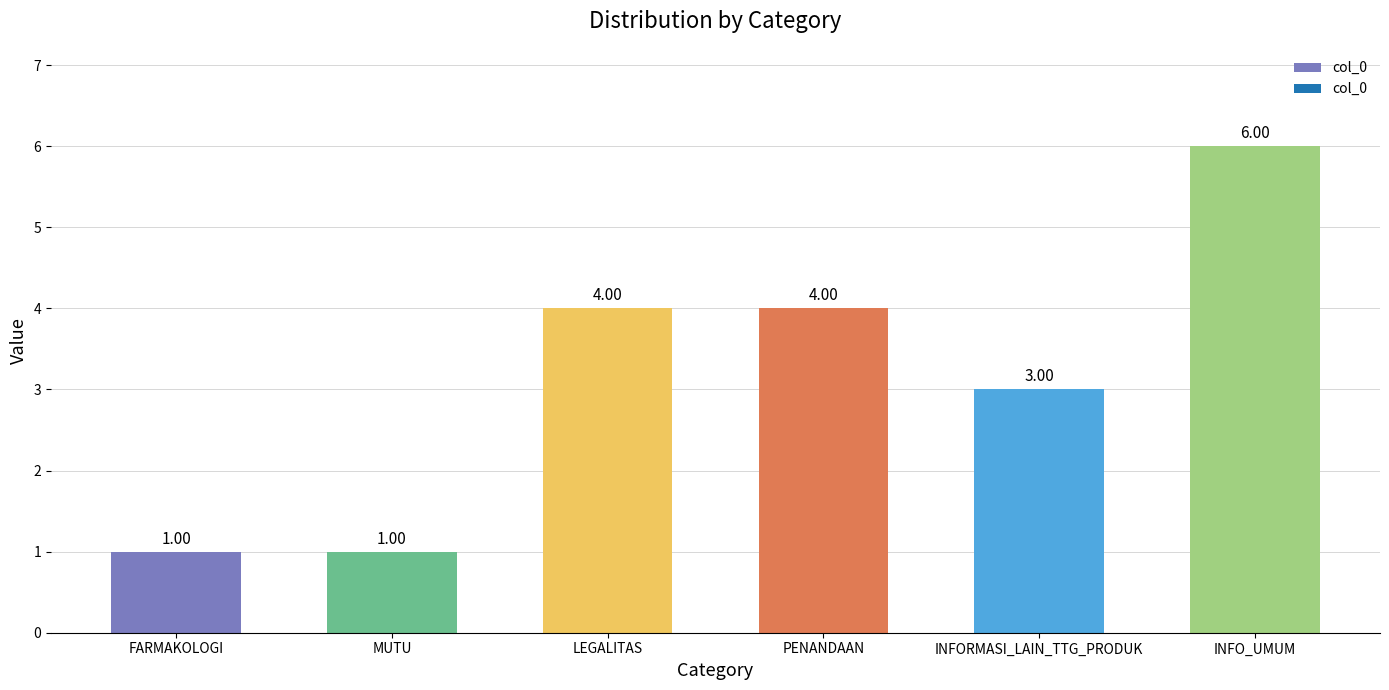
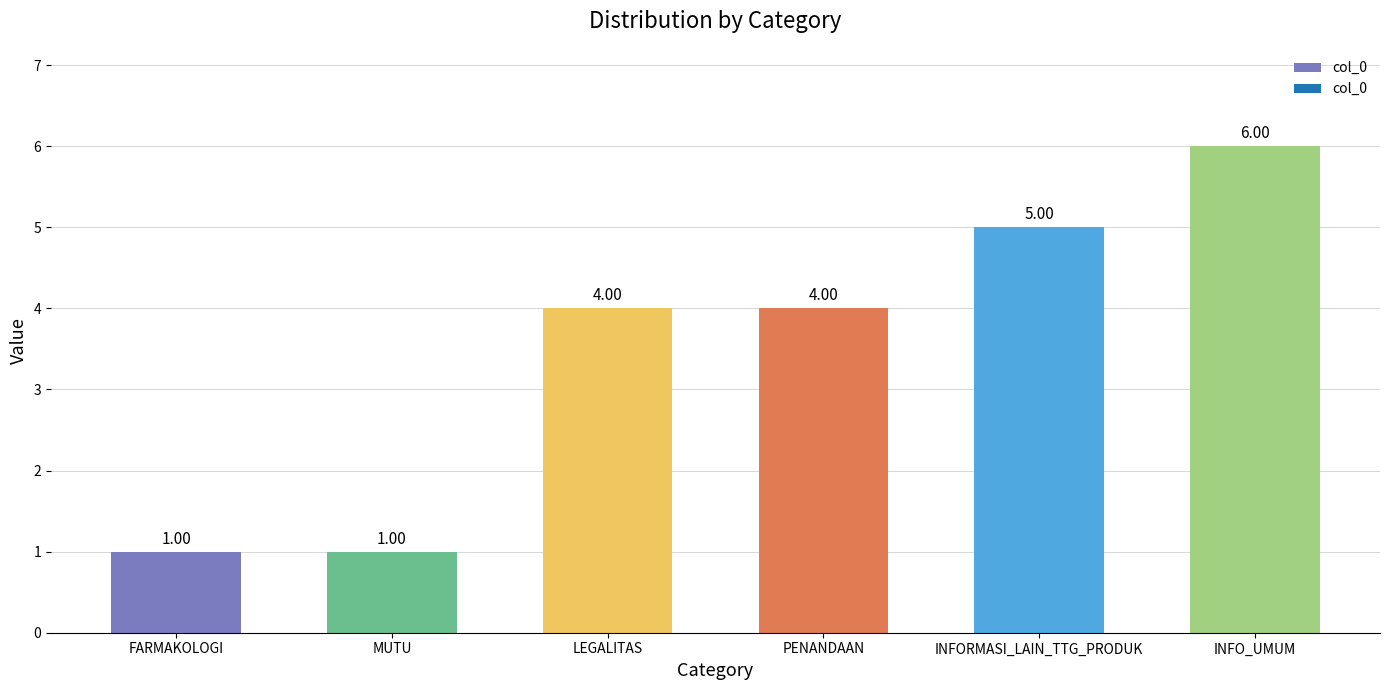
INFORMASI_LAIN_TTG_PRODUK: 3.00 -> 5.00
